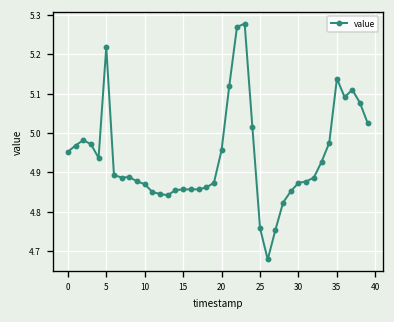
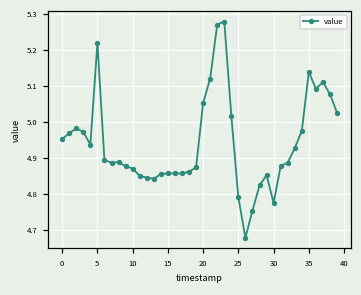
20: 4.96 -> 5.05
25: 4.76 -> 4.79
30: 4.87 -> 4.77
